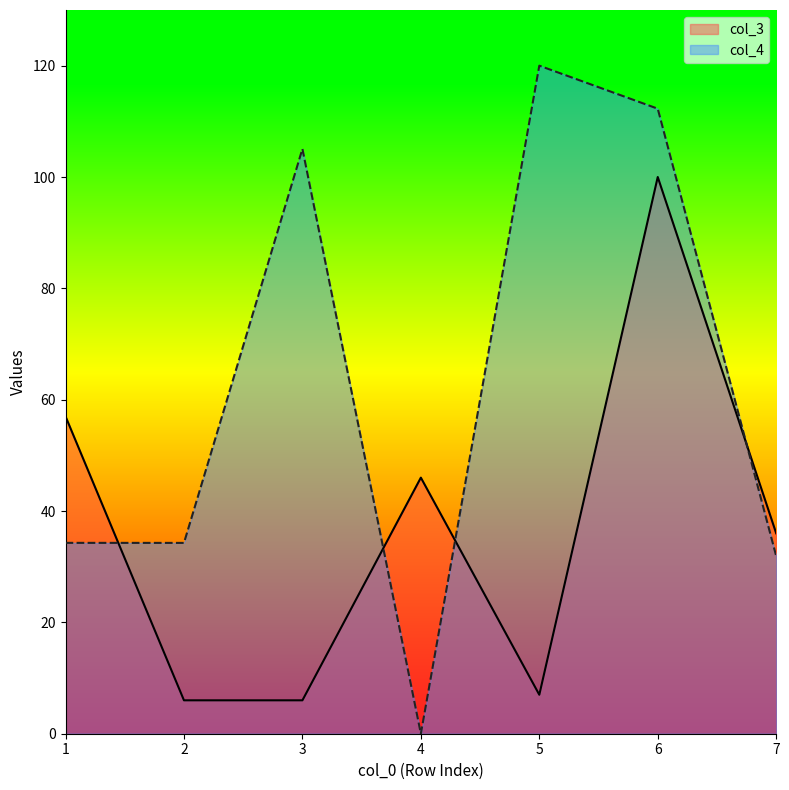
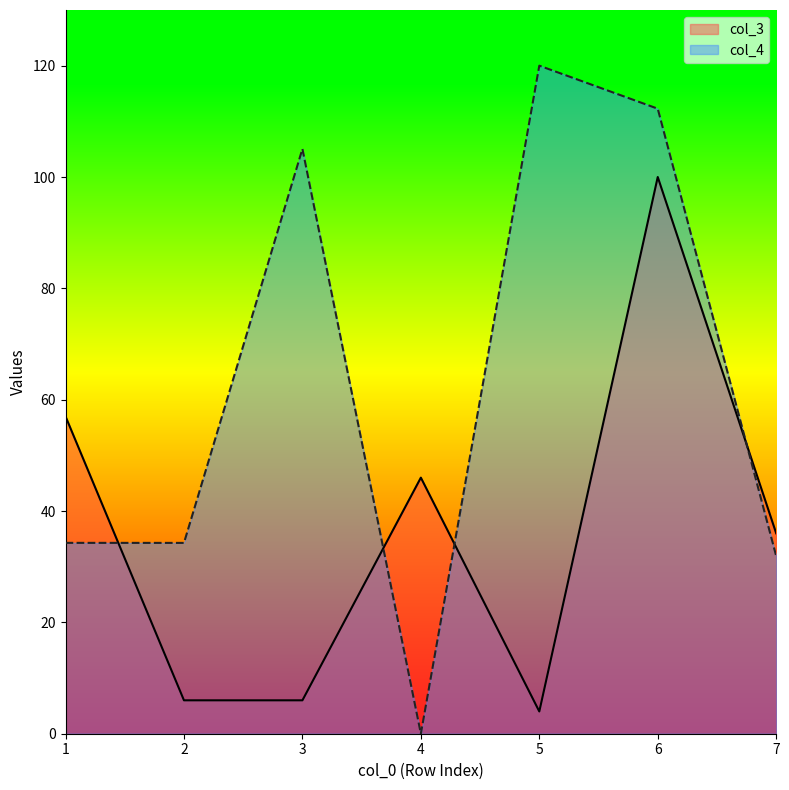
col_3, 5: 7 -> 4
